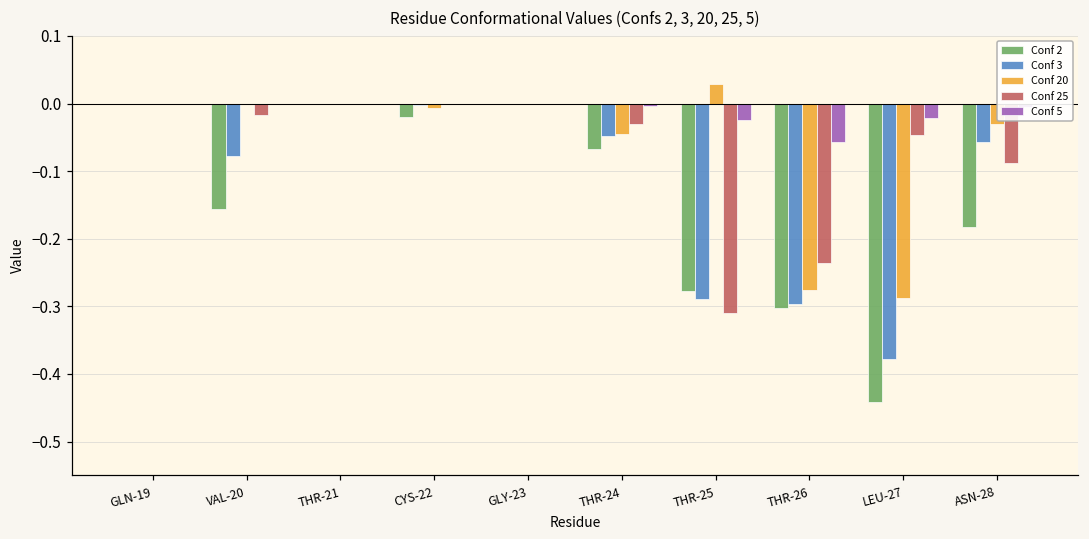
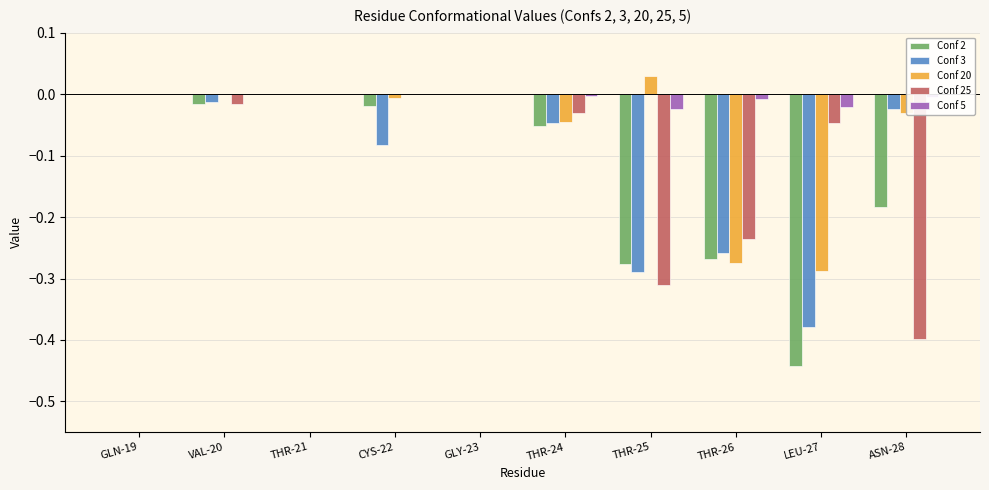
Conf 2, VAL-20: -0.16 -> -0.02
Conf 3, VAL-20: -0.08 -> -0.01
Conf 3, CYS-22: 0.00 -> -0.08
Conf 2, THR-24: -0.07 -> -0.05
Conf 2, THR-26: -0.30 -> -0.27
Conf 3, THR-26: -0.30 -> -0.26
Conf 5, THR-26: -0.06 -> -0.01
Conf 3, ASN-28: -0.06 -> -0.02
Conf 25, ASN-28: -0.09 -> -0.40
